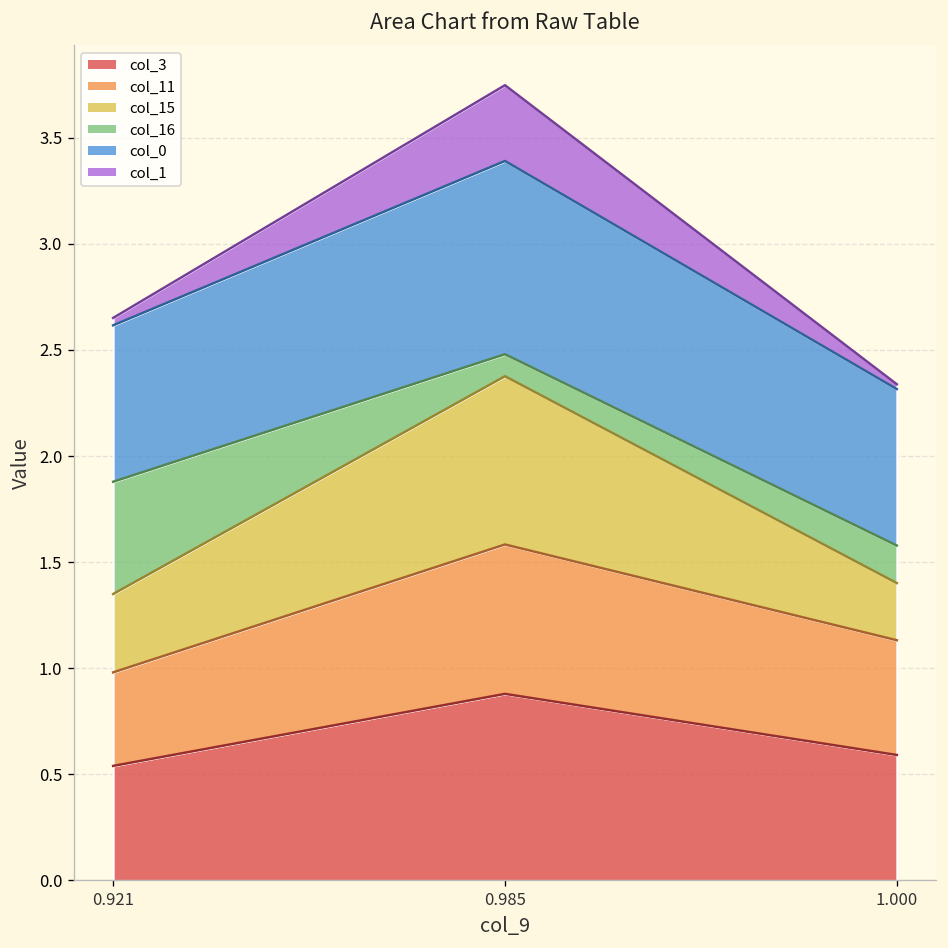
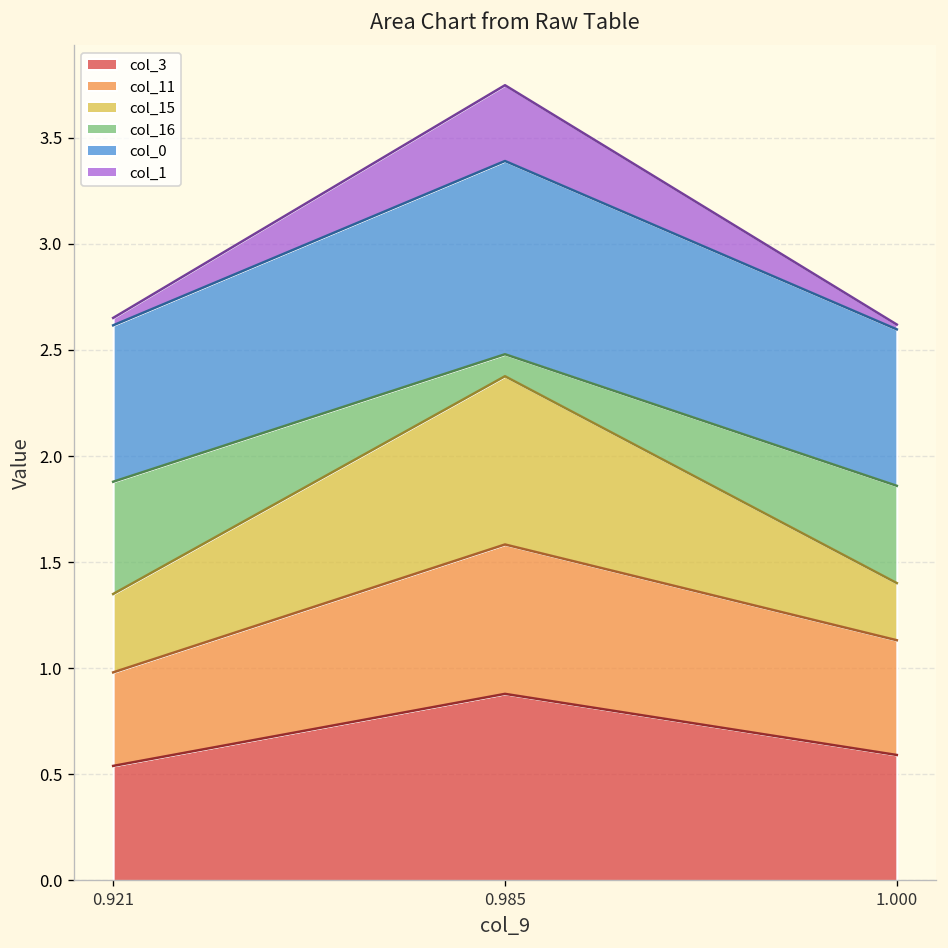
col_16, 1.000: 0.18 -> 0.46
